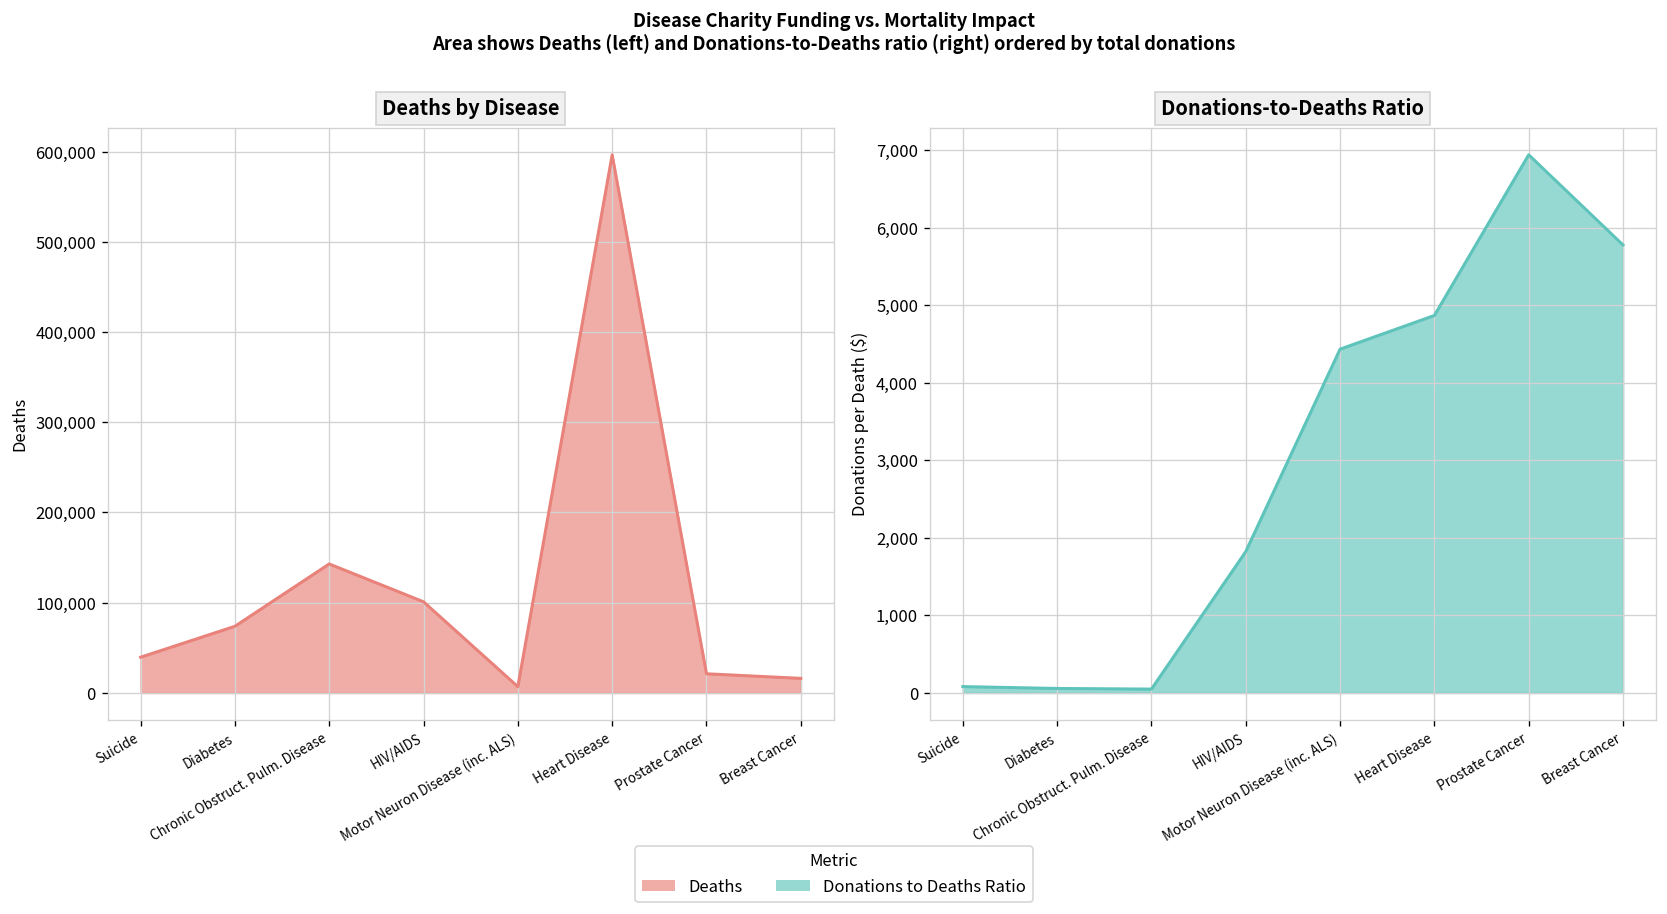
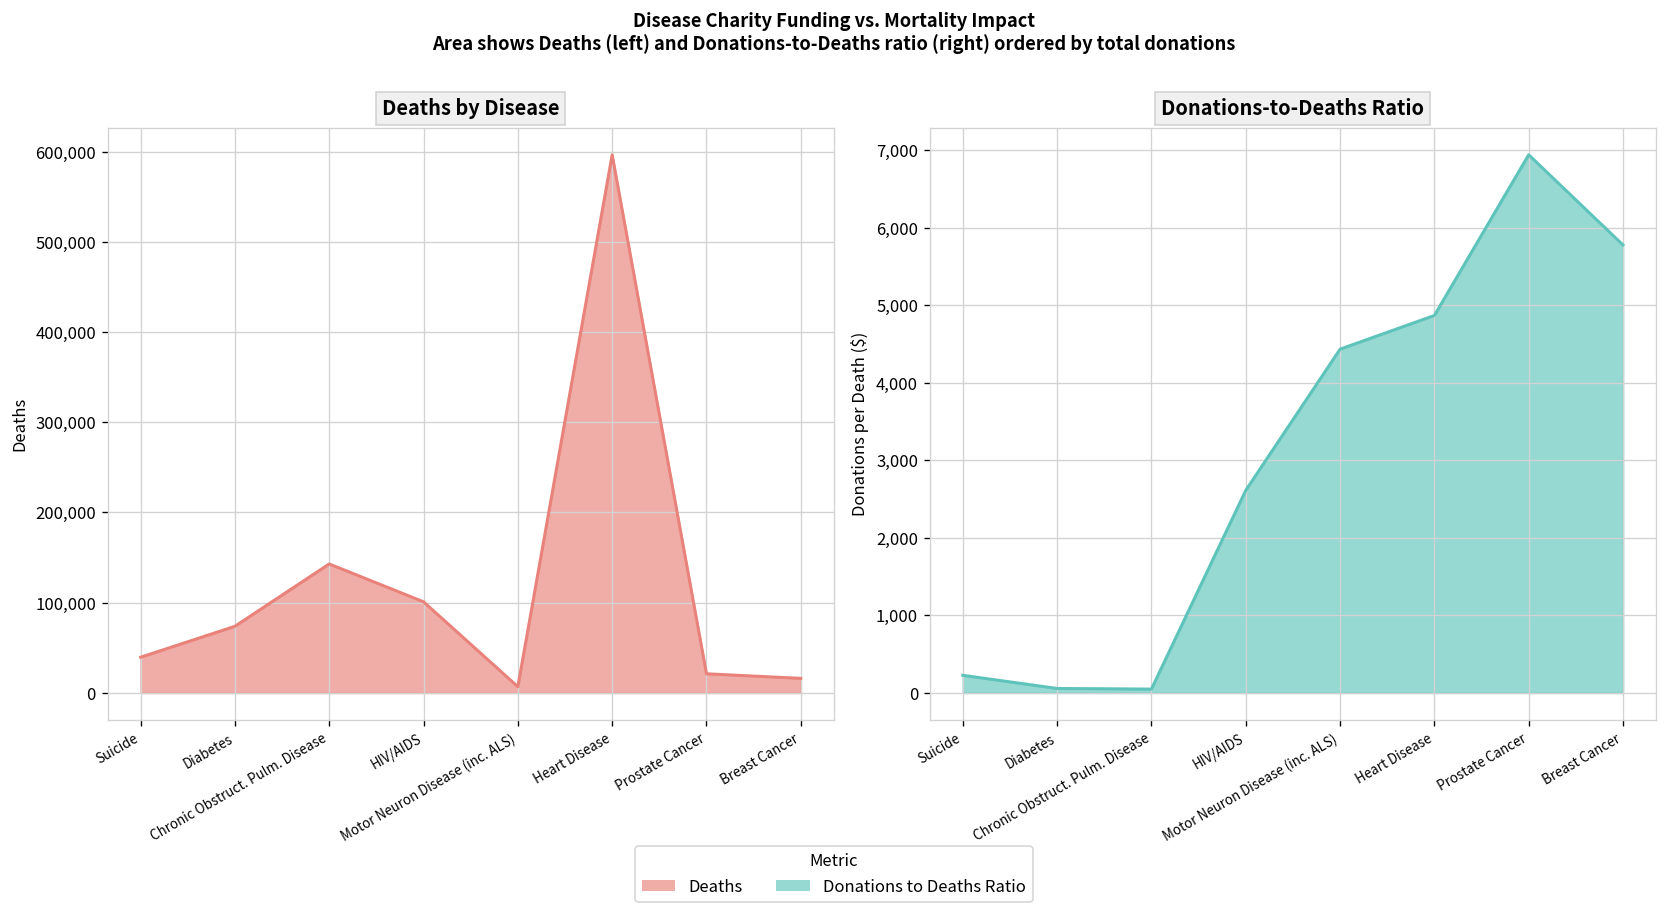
Donations-to-Deaths Ratio, Suicide: 100 -> 200
Donations-to-Deaths Ratio, HIV/AIDS: 1,800 -> 2,600
